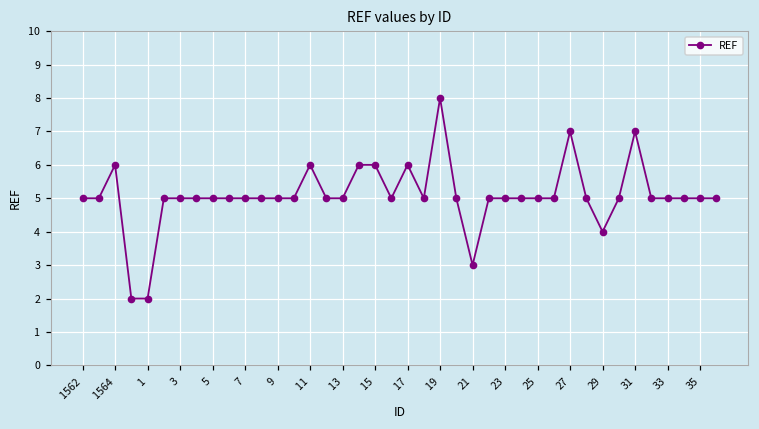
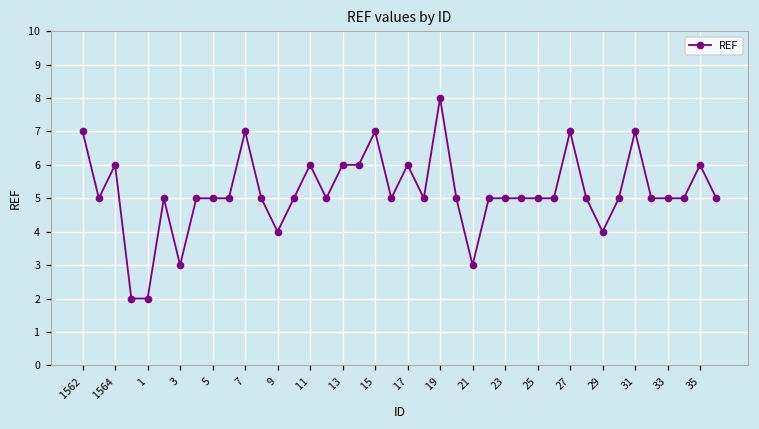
1562: 5 -> 7
3: 5 -> 3
7: 5 -> 7
9: 5 -> 4
13: 5 -> 6
15: 6 -> 7
35: 5 -> 6
